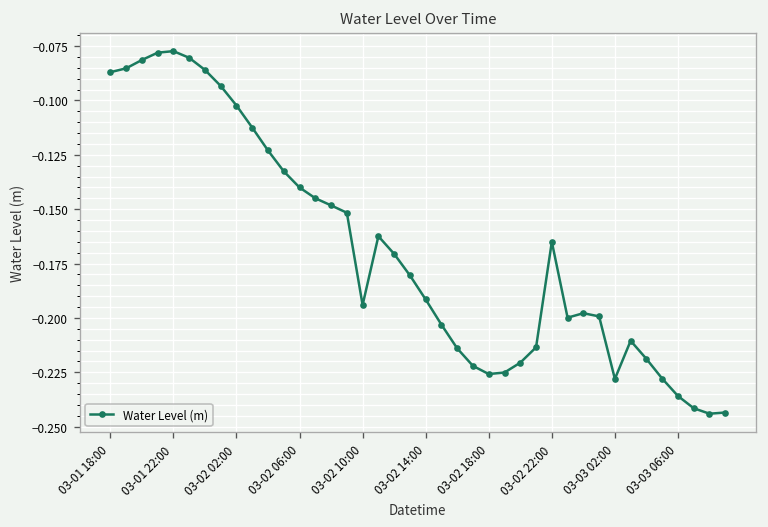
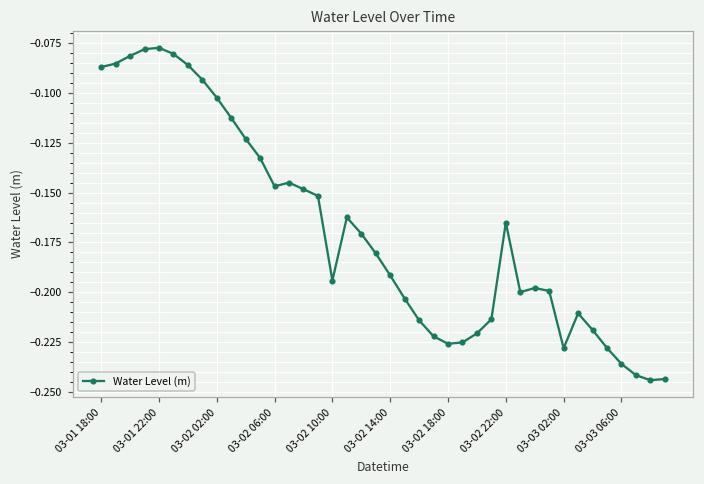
03-02 06:00: -0.140 -> -0.147
